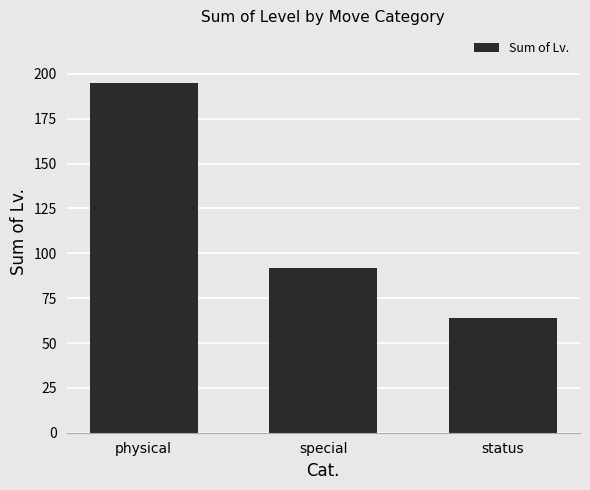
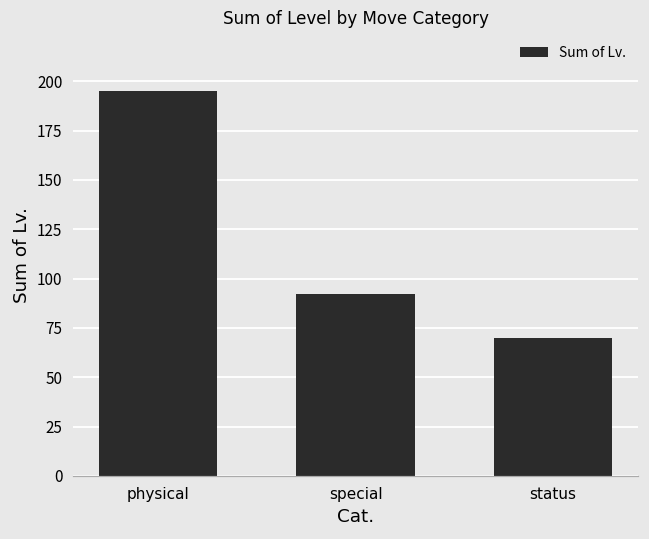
status: 64 -> 70
